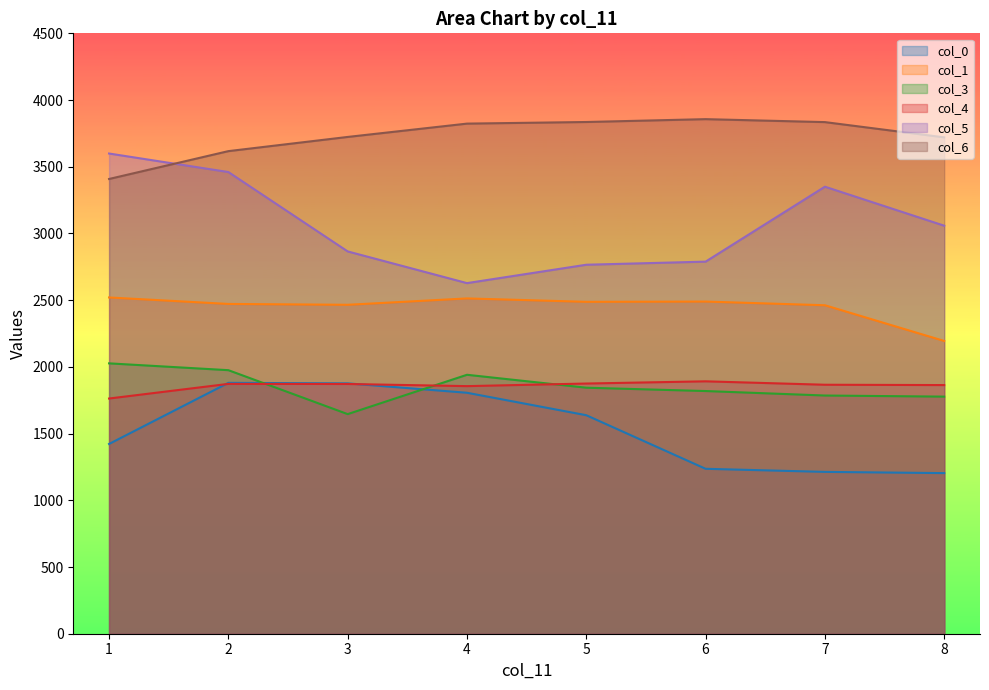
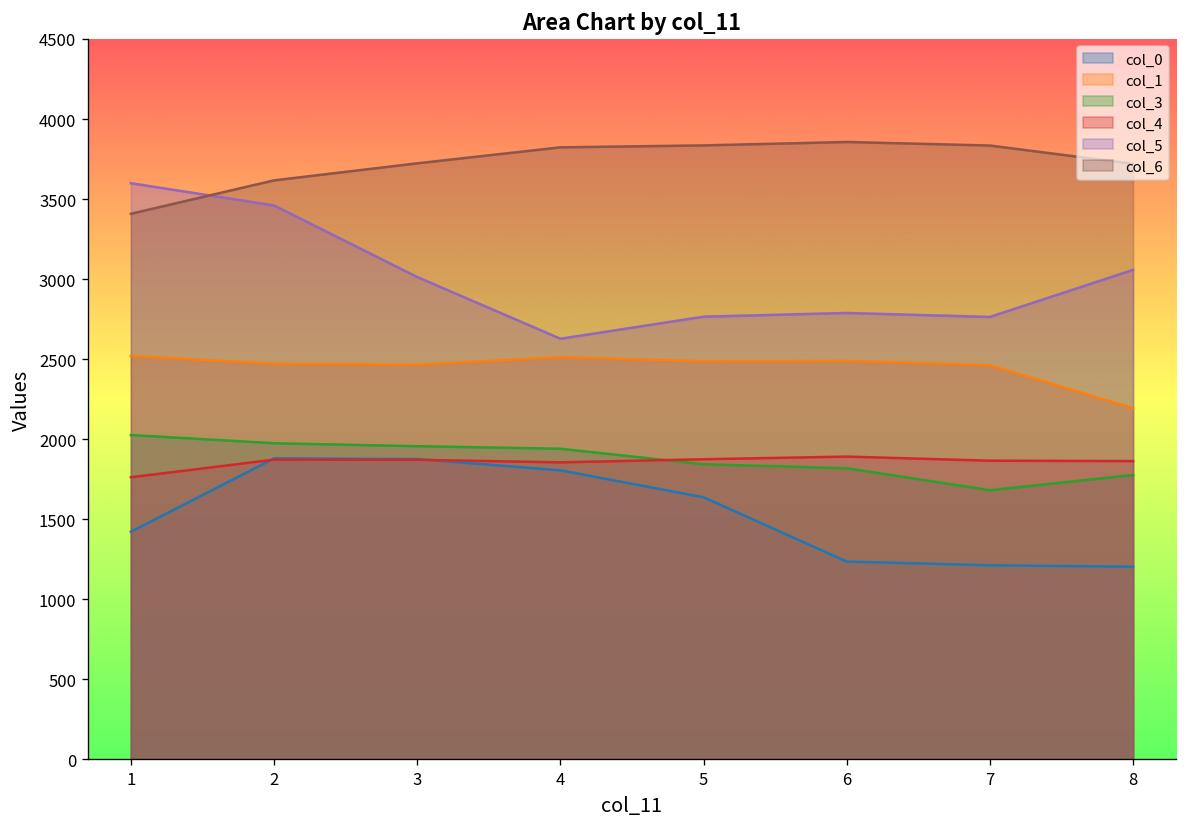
col_3, 3: 1650 -> 1960
col_5, 3: 2870 -> 3010
col_3, 7: 1790 -> 1680
col_5, 7: 3350 -> 2760
